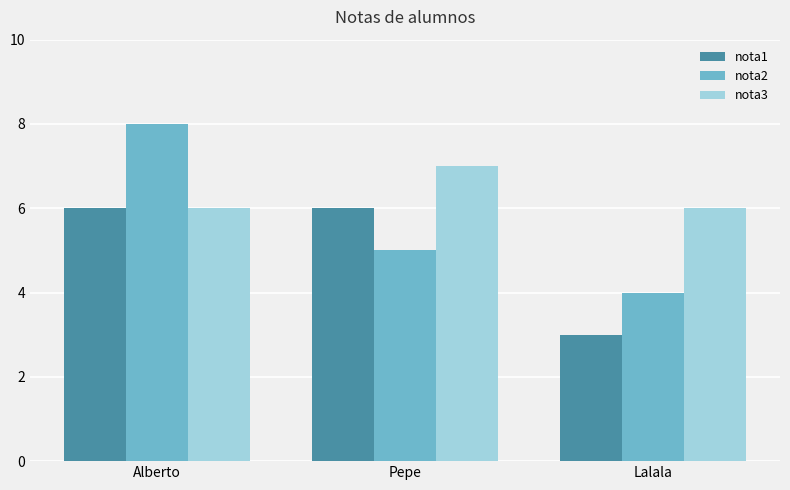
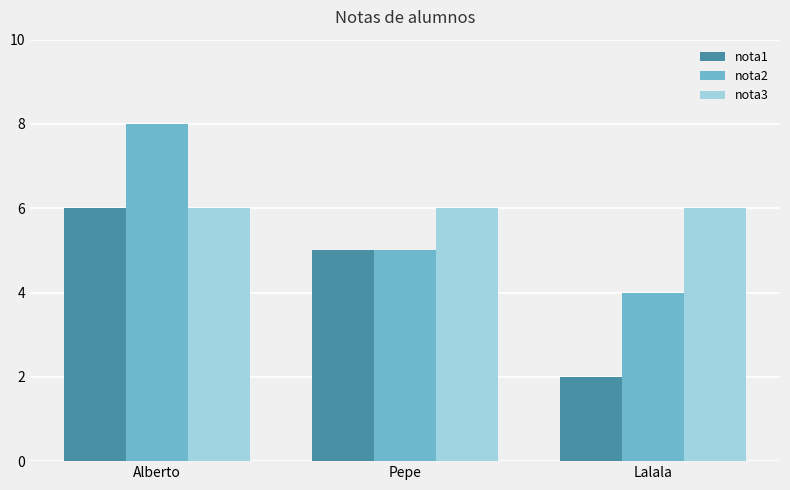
nota1, Pepe: 6 -> 5
nota3, Pepe: 7 -> 6
nota1, Lalala: 3 -> 2
